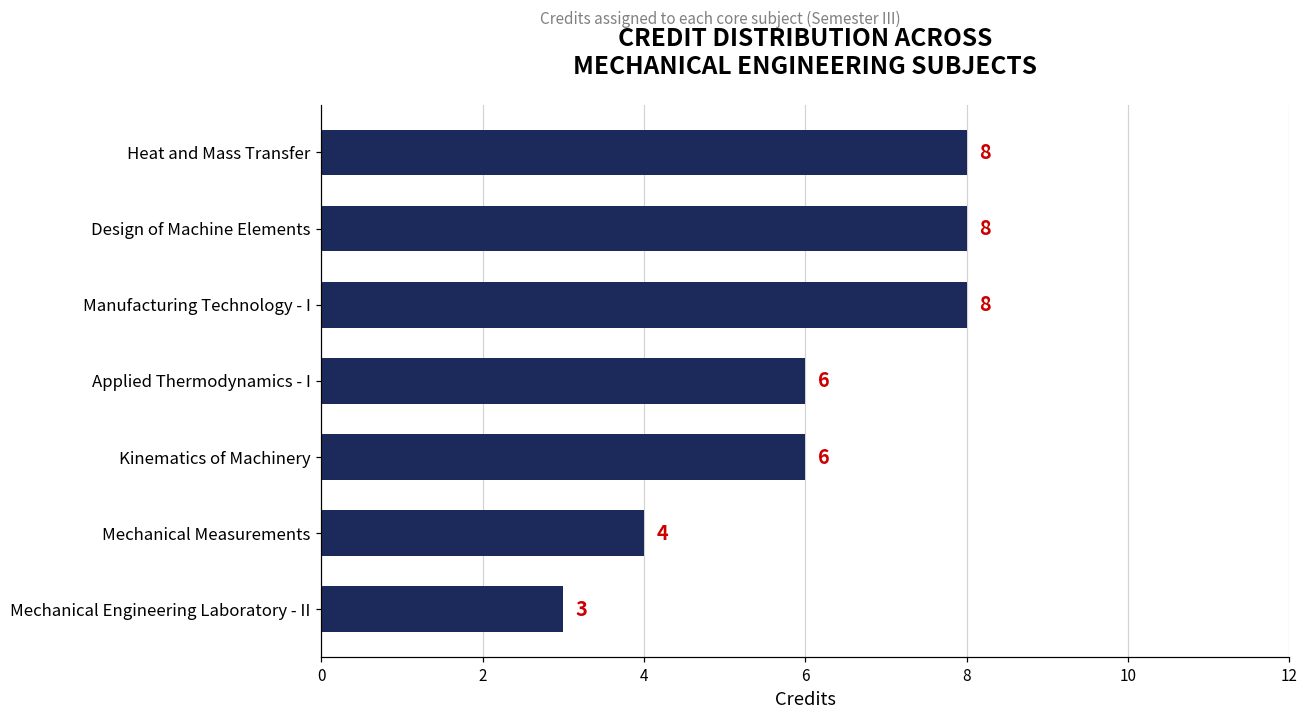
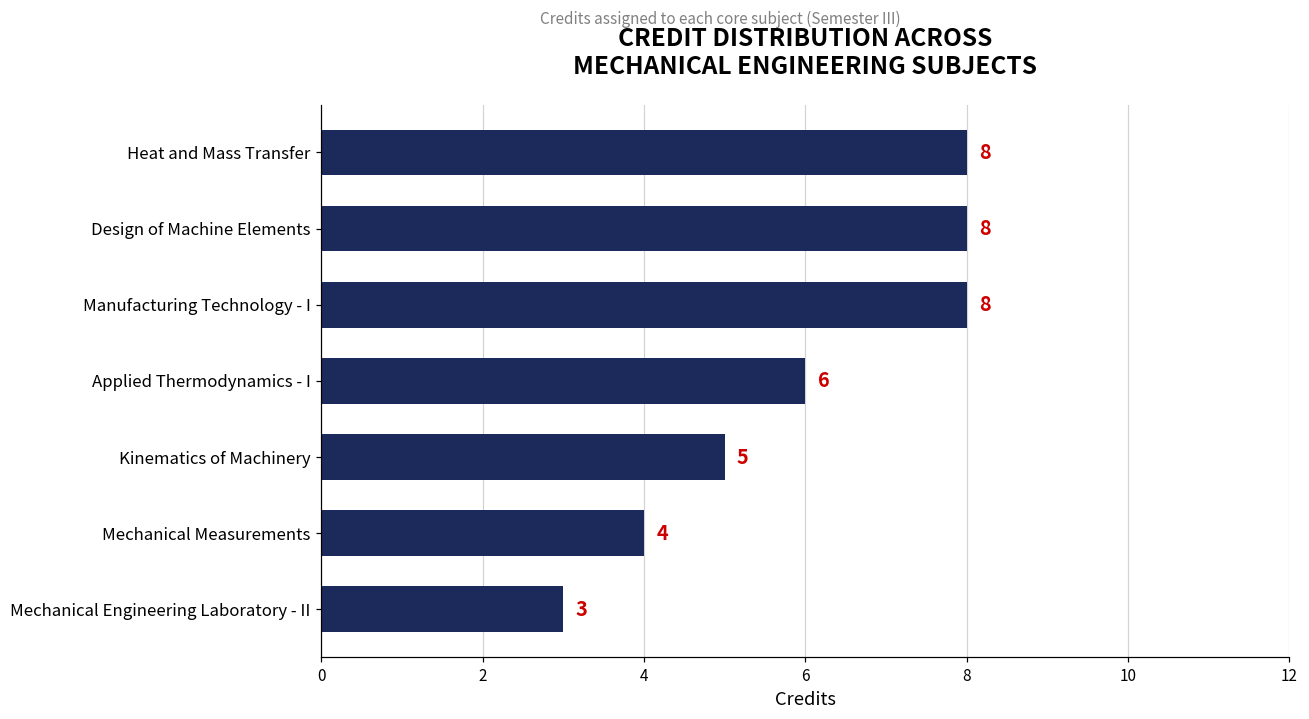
Kinematics of Machinery: 6 -> 5
